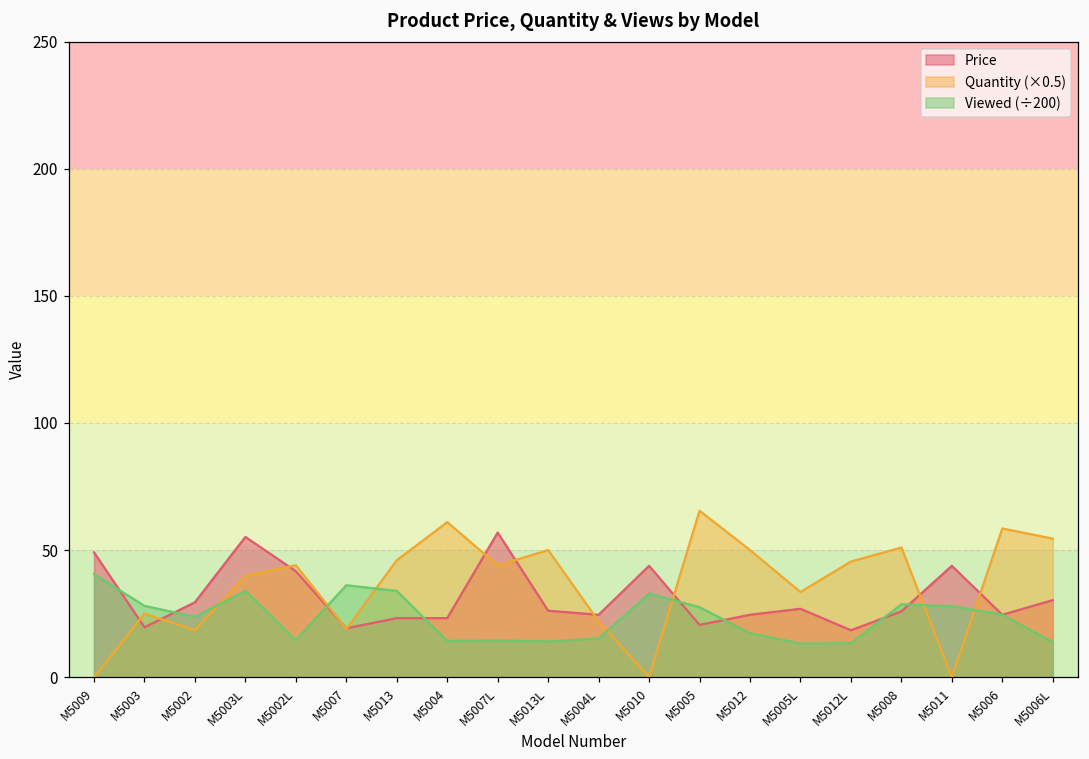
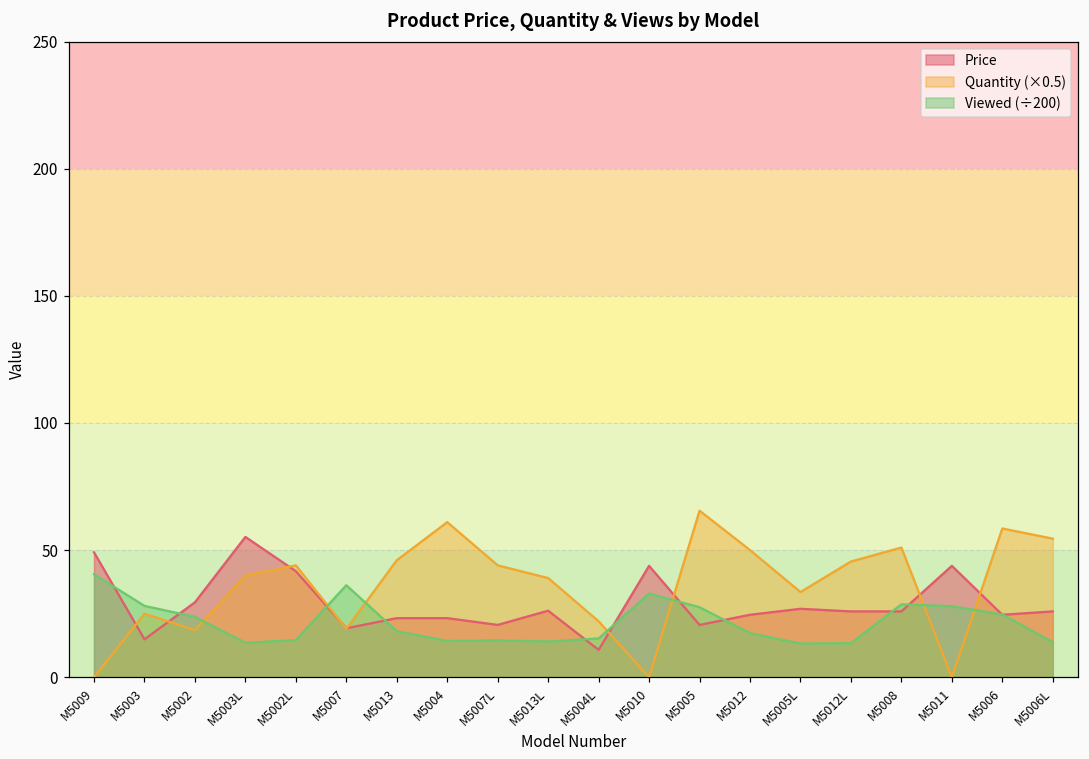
Price, M5003: 20 -> 15
Viewed (÷200), M5003L: 34 -> 14
Viewed (÷200), M5013: 34 -> 18
Price, M5007L: 57 -> 21
Quantity (×0.5), M5013L: 50 -> 39
Price, M5004L: 25 -> 11
Price, M5012L: 18 -> 26
Price, M5006L: 30 -> 26
